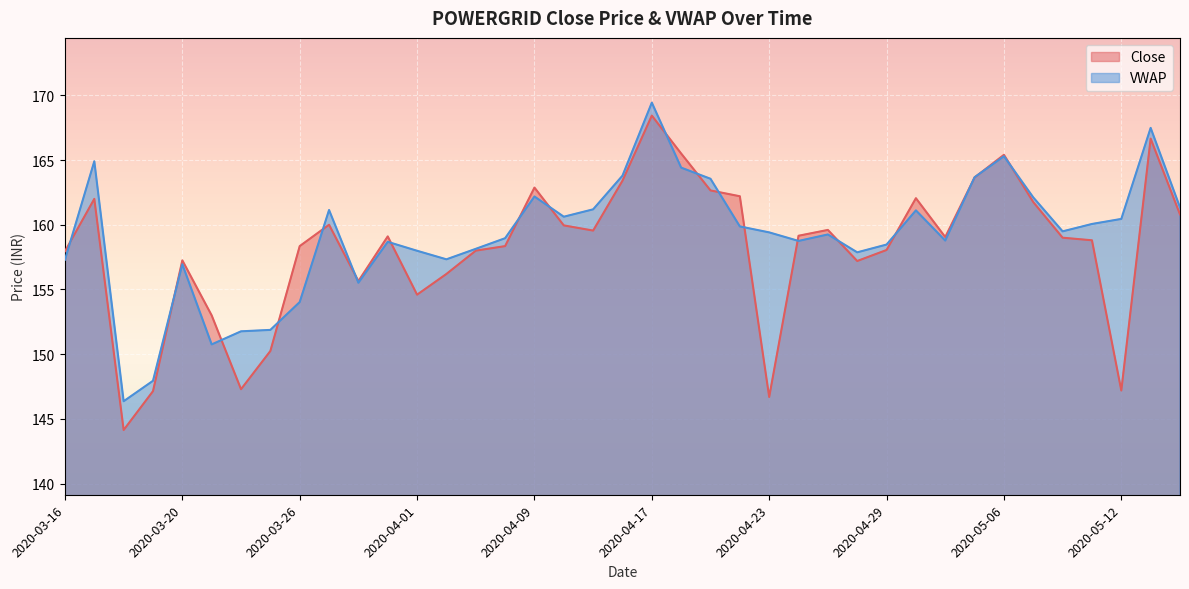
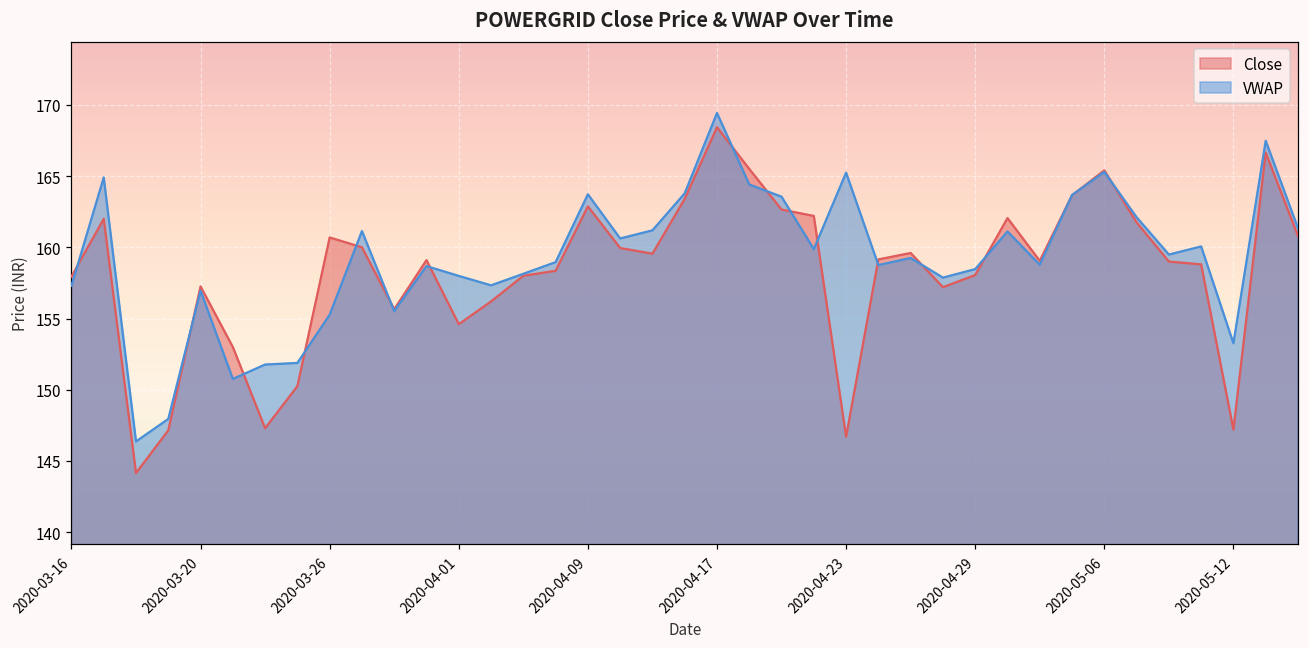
Close, 2020-03-26: 158.4 -> 160.7
VWAP, 2020-03-26: 154.0 -> 155.3
VWAP, 2020-04-09: 162.2 -> 163.7
VWAP, 2020-04-23: 159.4 -> 165.2
VWAP, 2020-05-12: 160.5 -> 153.3
